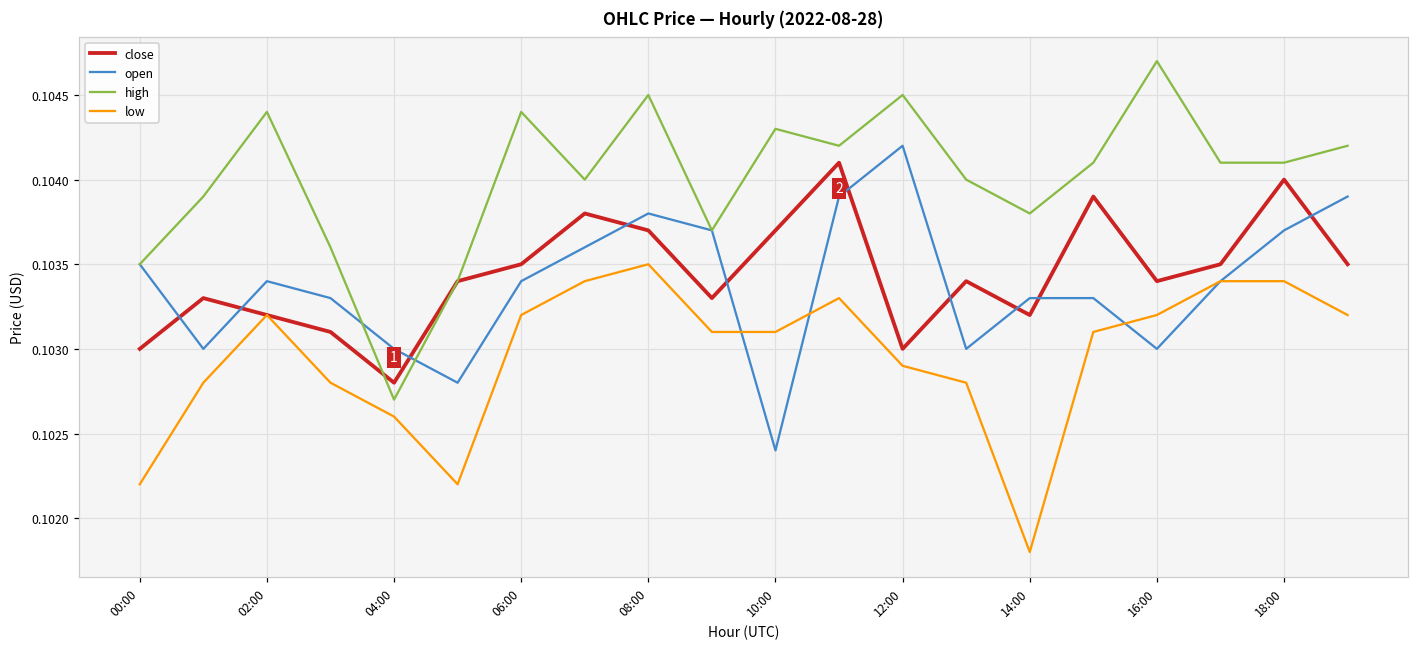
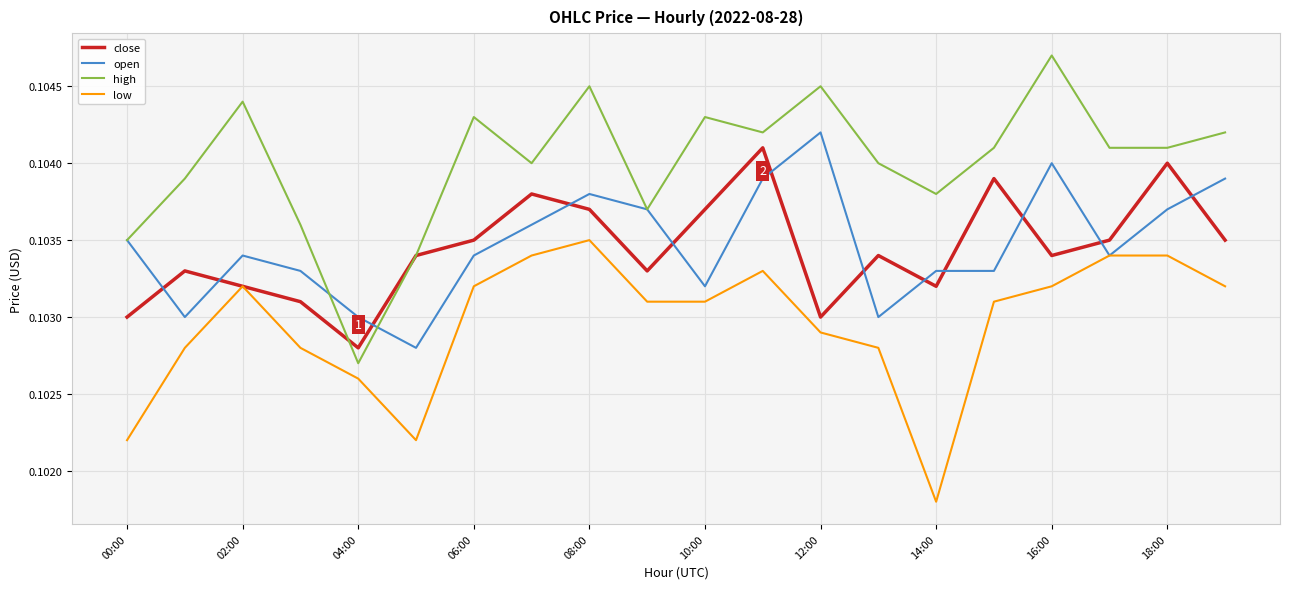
high, 06:00: 0.1044 -> 0.1043
open, 10:00: 0.1024 -> 0.1032
open, 16:00: 0.103 -> 0.104
